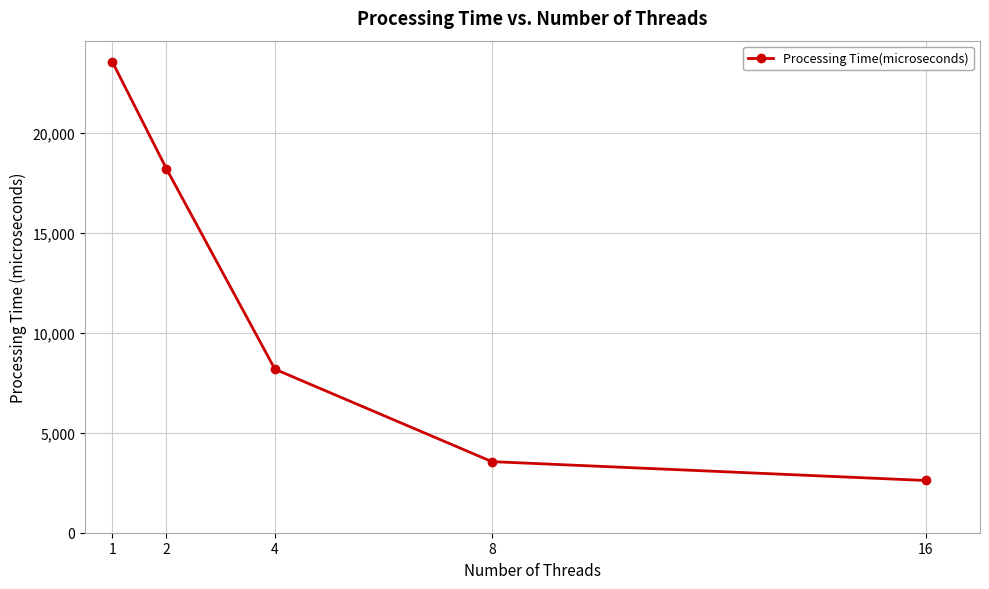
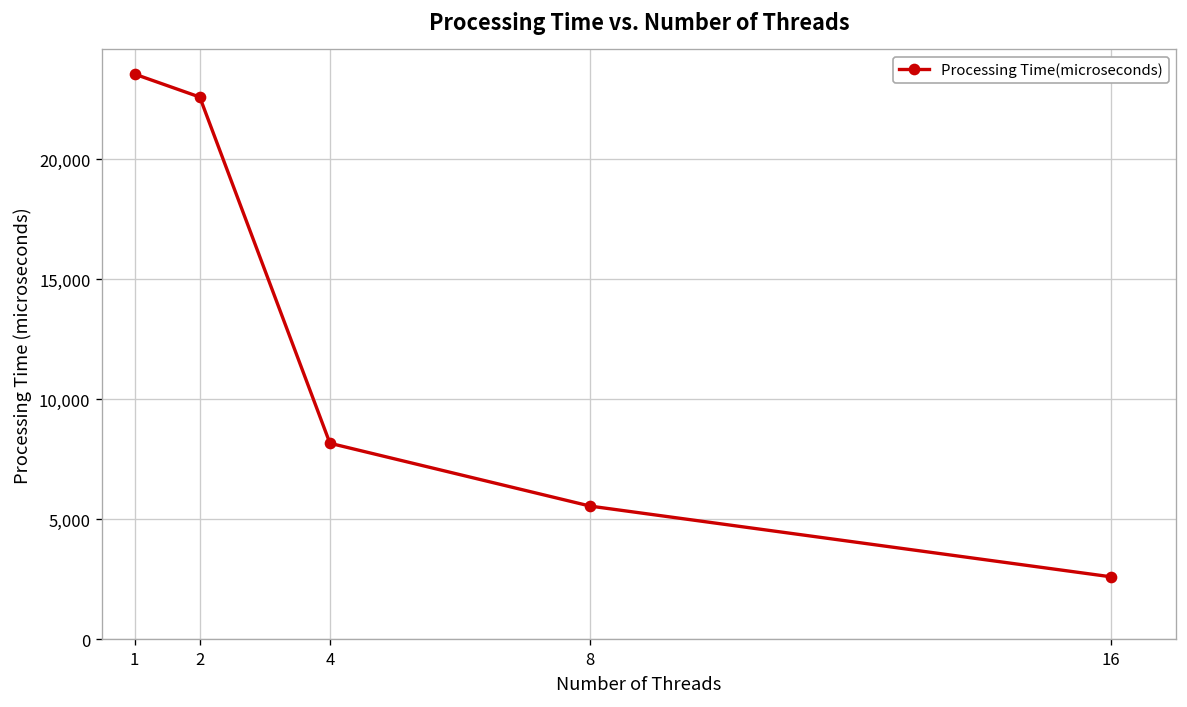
2: 18,200 -> 22,600
8: 3,600 -> 5,600
